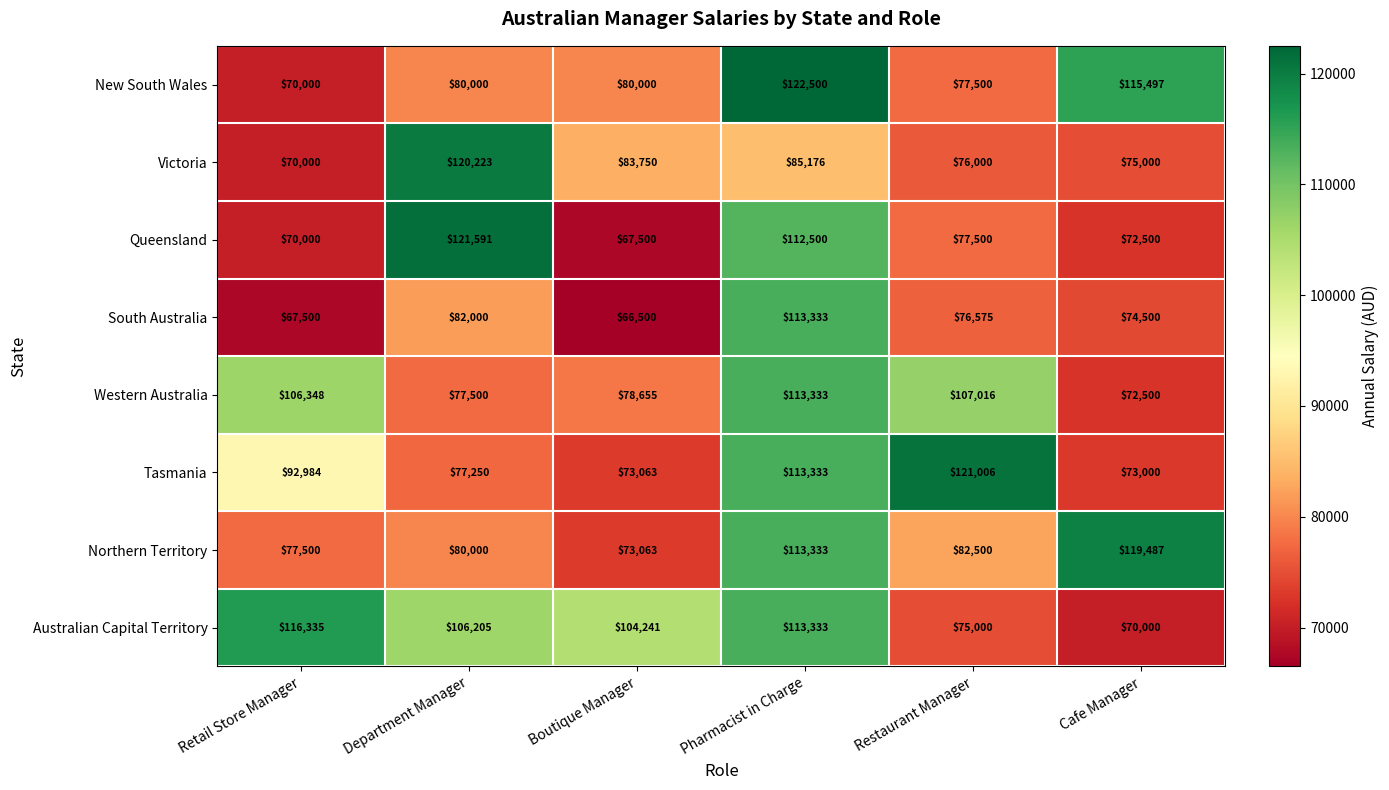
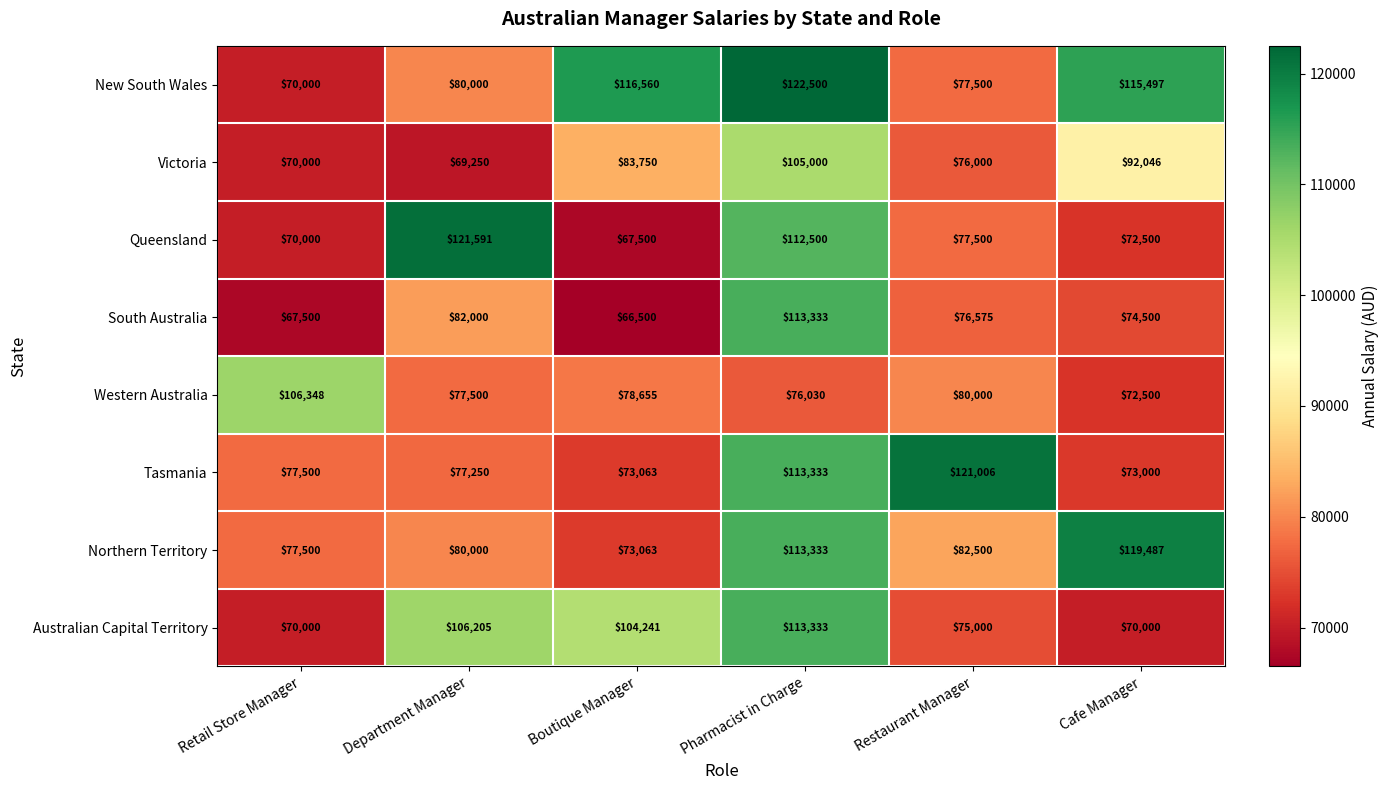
New South Wales, Boutique Manager: $80,000 -> $116,560
Victoria, Department Manager: $120,223 -> $69,250
Victoria, Pharmacist in Charge: $85,176 -> $105,000
Victoria, Cafe Manager: $75,000 -> $92,046
Western Australia, Pharmacist in Charge: $113,333 -> $76,030
Western Australia, Restaurant Manager: $107,016 -> $80,000
Tasmania, Retail Store Manager: $92,984 -> $77,500
Australian Capital Territory, Retail Store Manager: $116,335 -> $70,000
